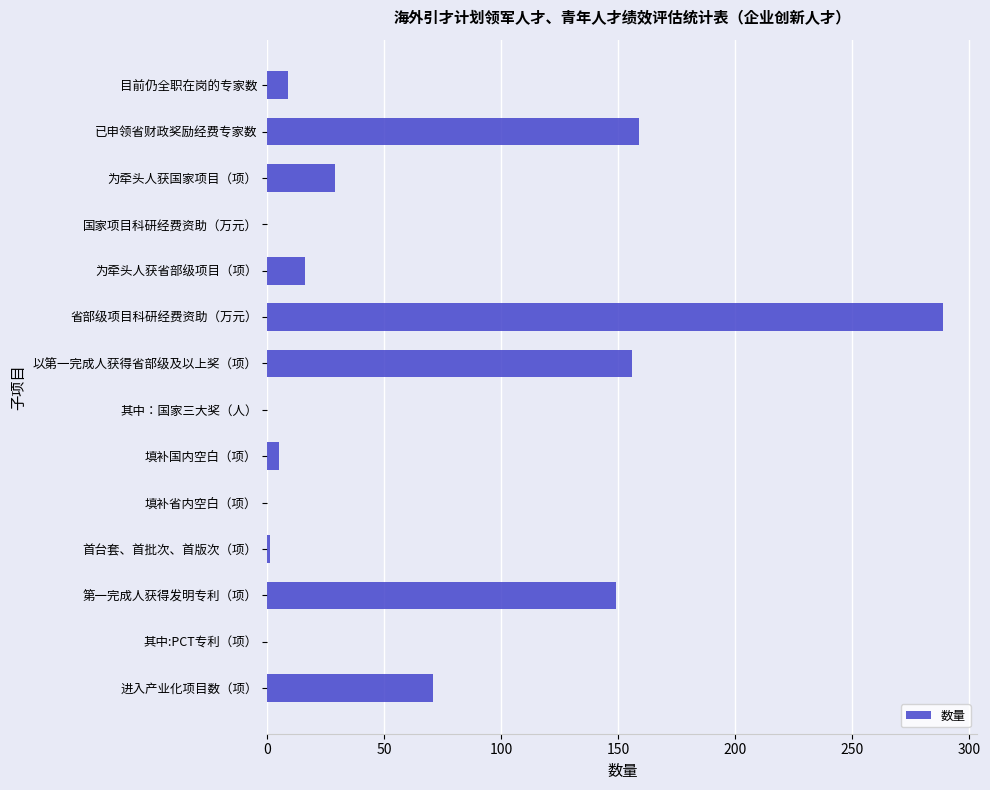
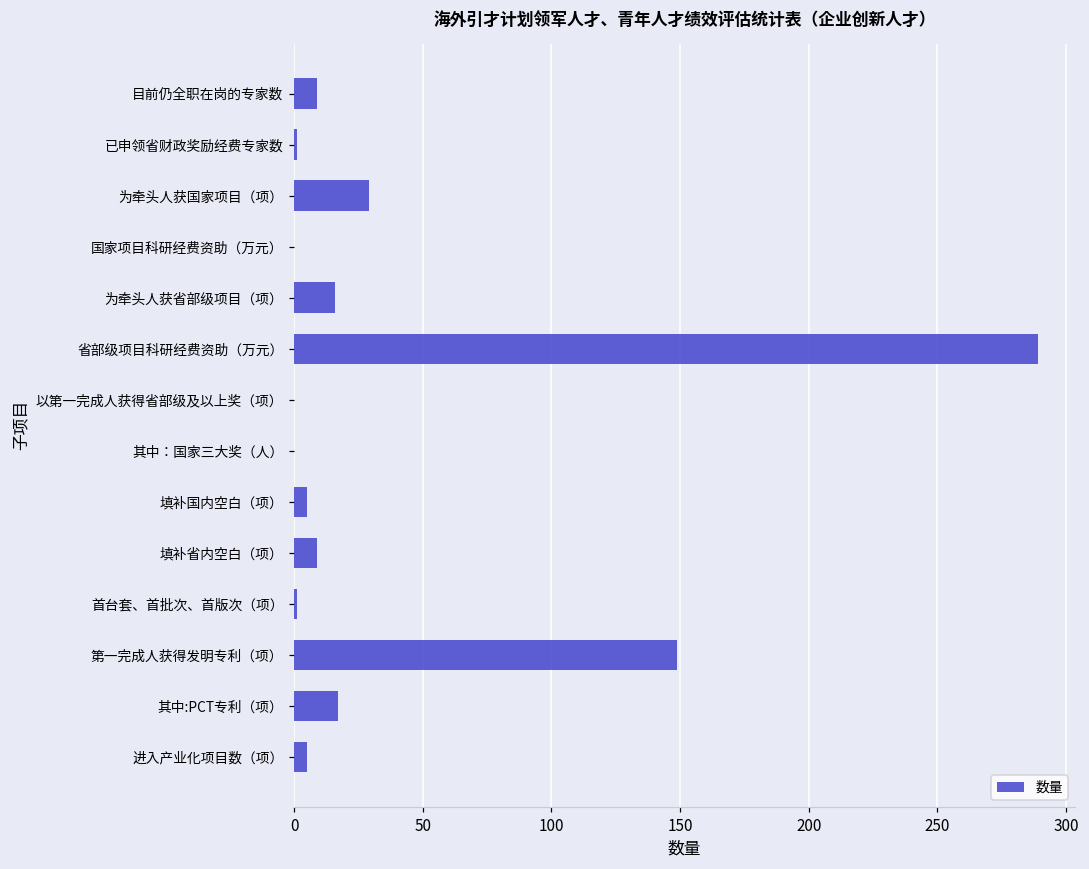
已申领省财政奖励经费专家数: 159 -> 1
以第一完成人获得省部级及以上奖（项）: 156 -> 0
填补省内空白（项）: 0 -> 9
其中:PCT专利（项）: 0 -> 17
进入产业化项目数（项）: 71 -> 5
